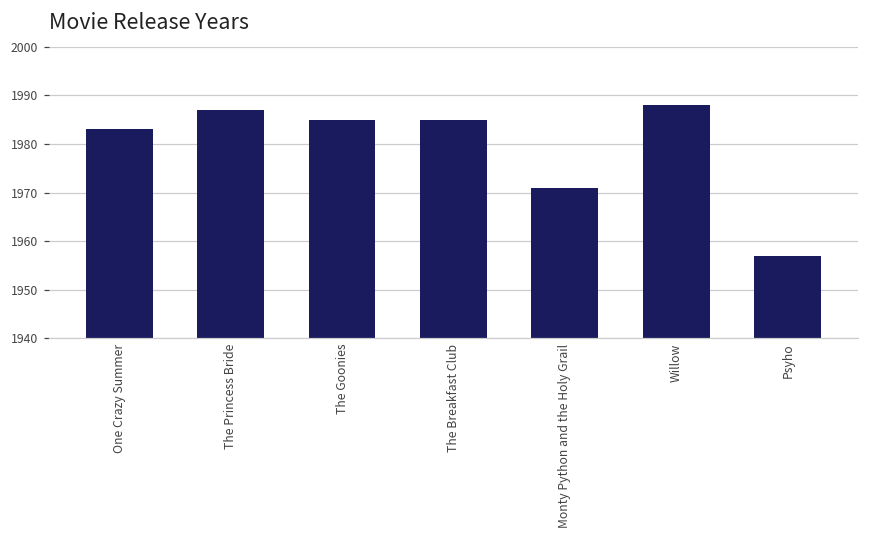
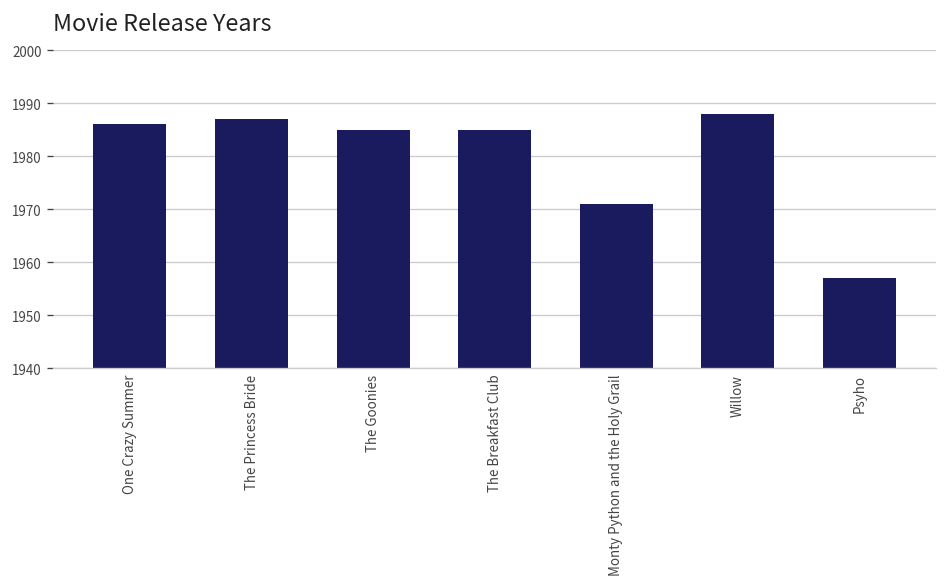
One Crazy Summer: 1983 -> 1986
